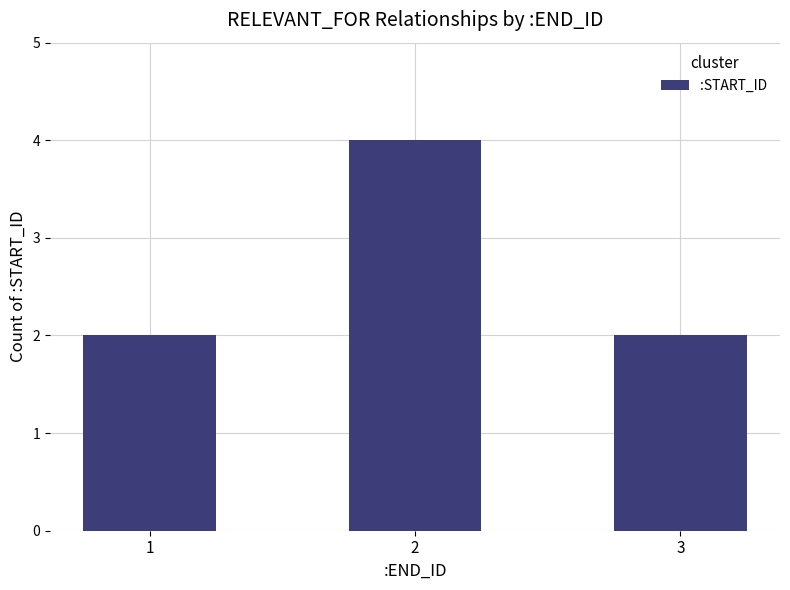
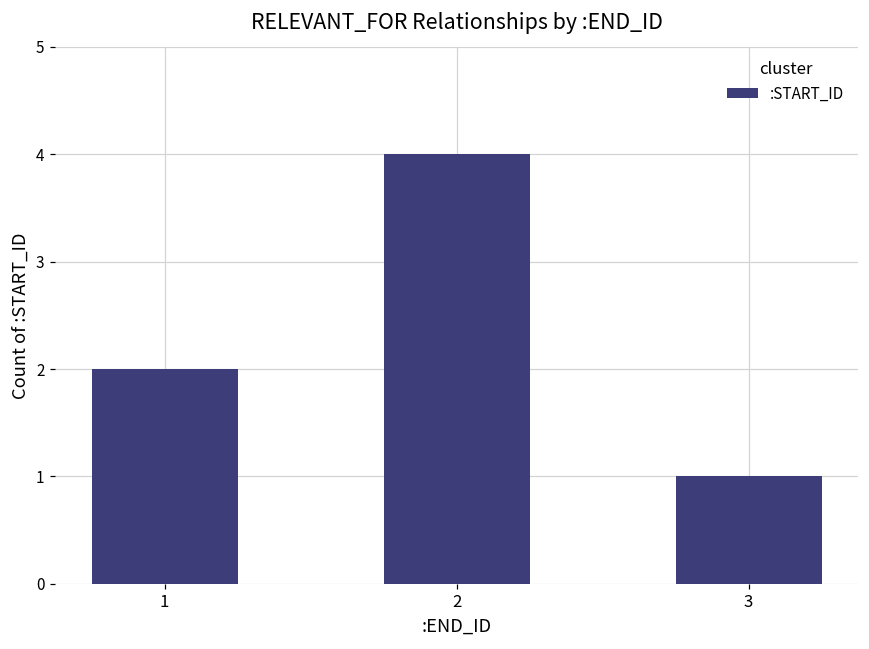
3: 2 -> 1
